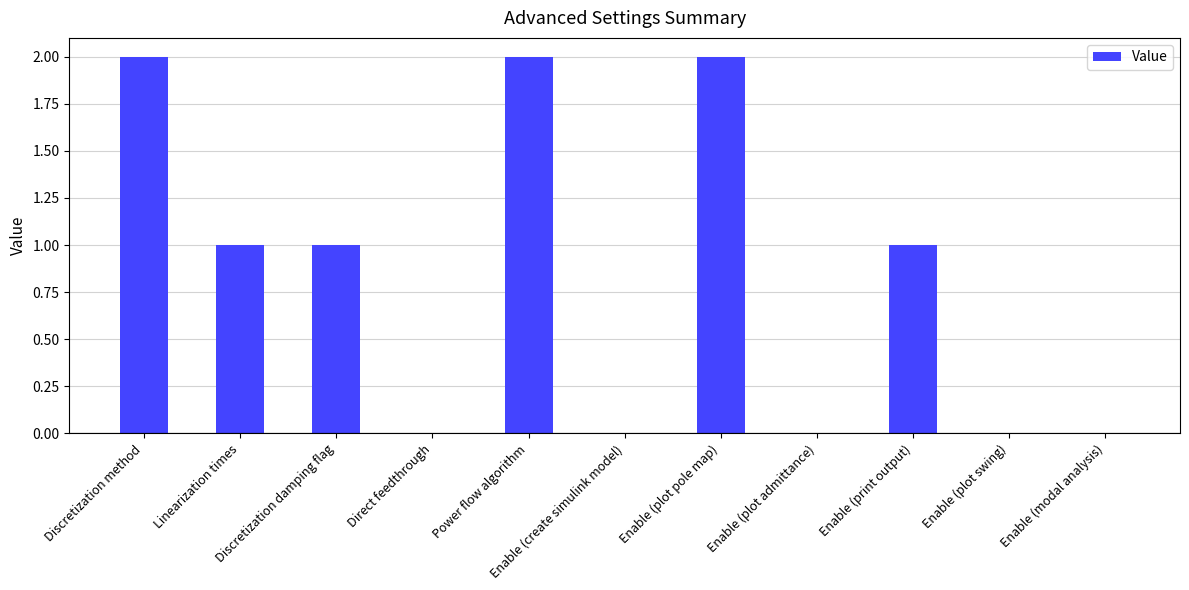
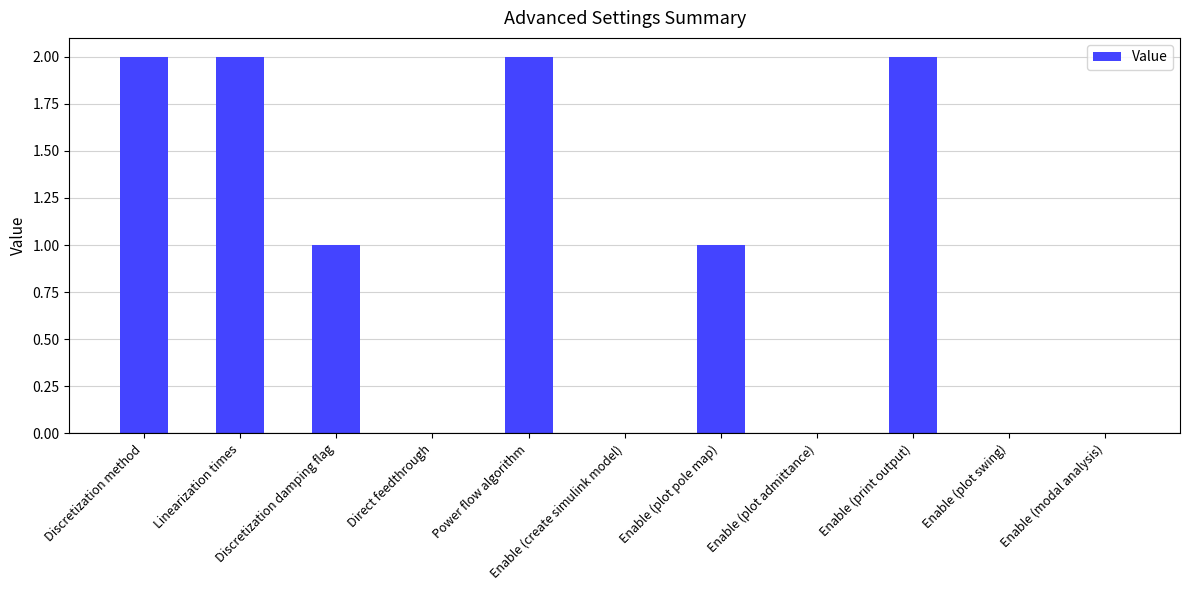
Linearization times: 1 -> 2
Enable (plot pole map): 2 -> 1
Enable (print output): 1 -> 2
